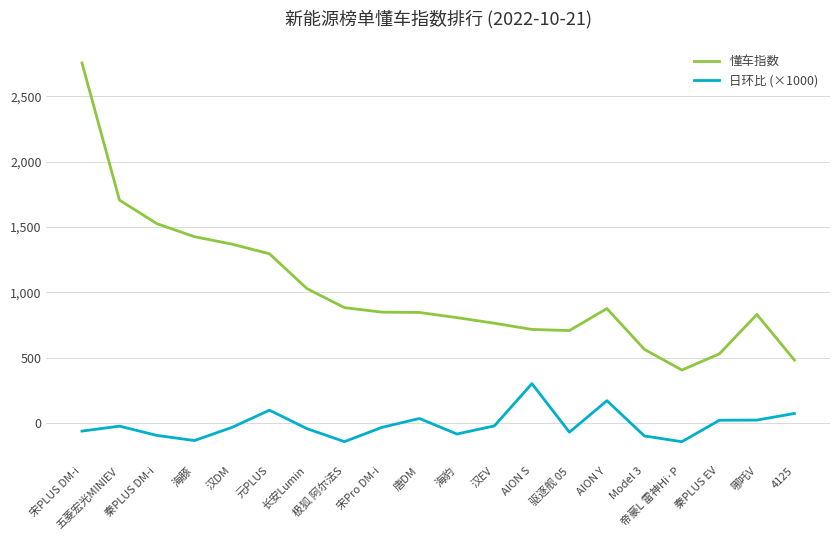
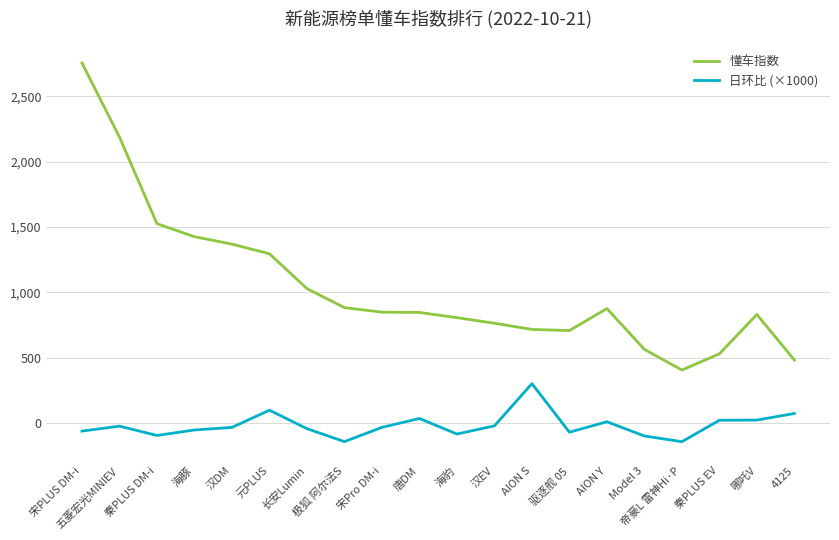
懂车指数, 五菱宏光MINIEV: 1,710 -> 2,190
日环比 (×1000), 海豚: -140 -> -50
日环比 (×1000), AION Y: 170 -> 10
